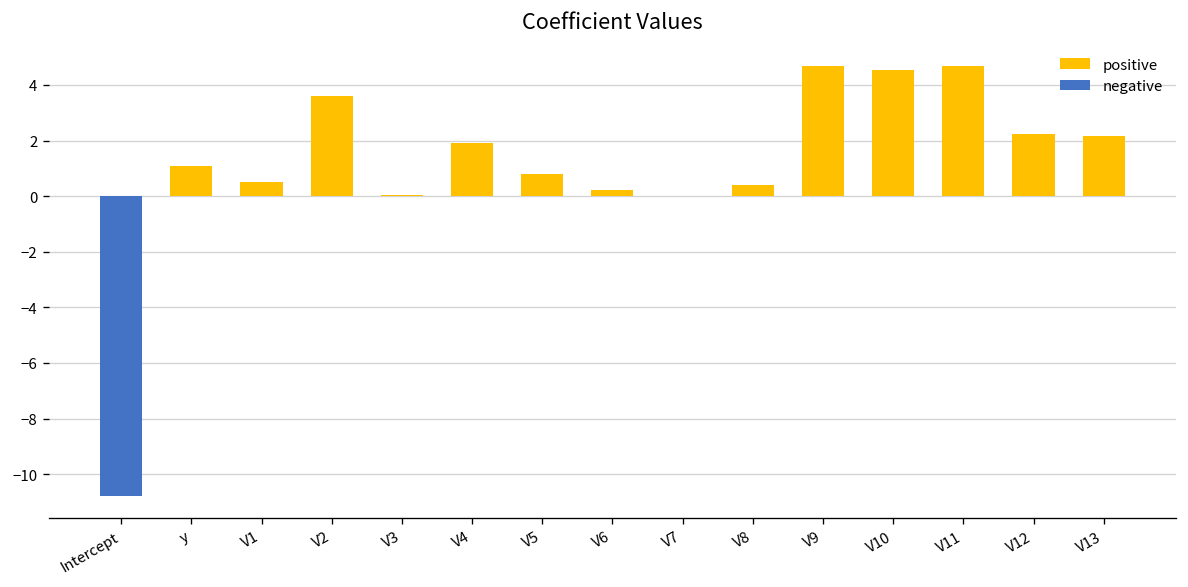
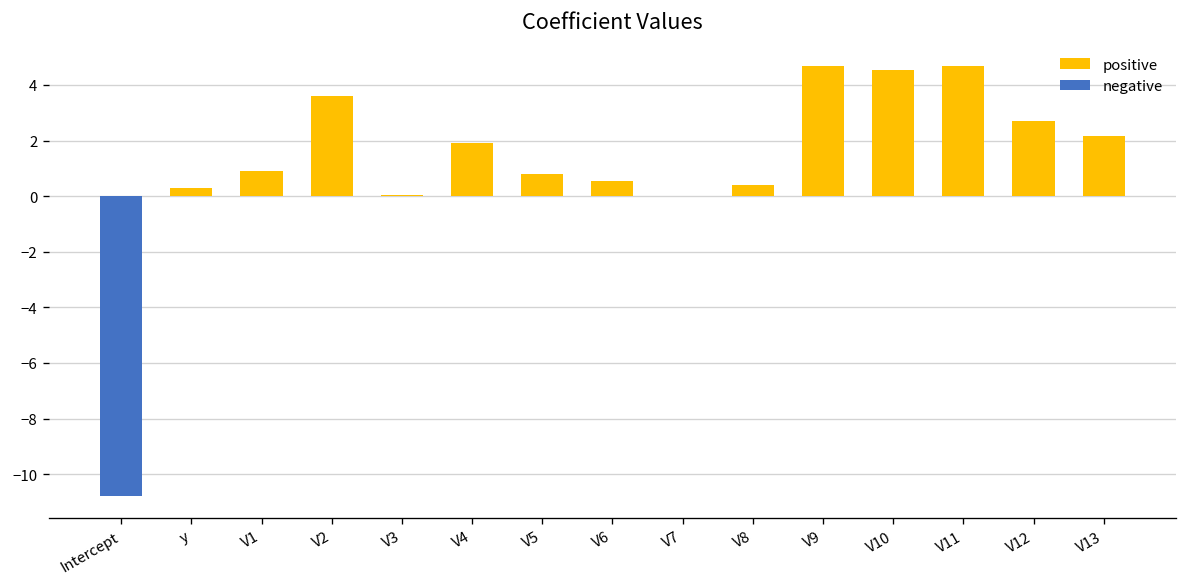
positive, y: 1.1 -> 0.3
positive, V1: 0.5 -> 0.9
positive, V6: 0.2 -> 0.6
positive, V12: 2.3 -> 2.7
